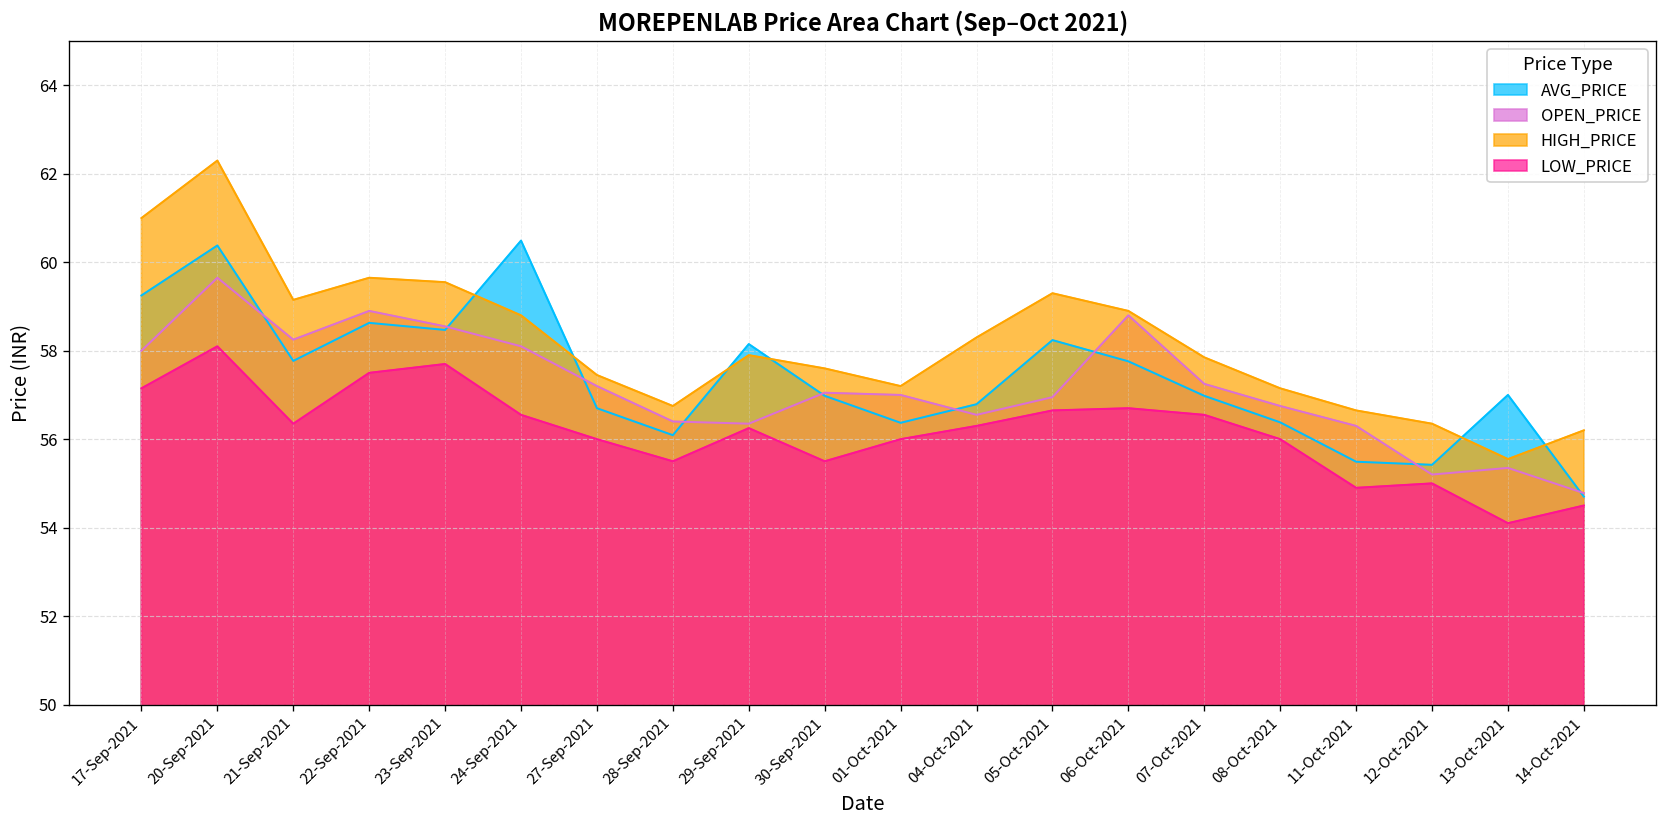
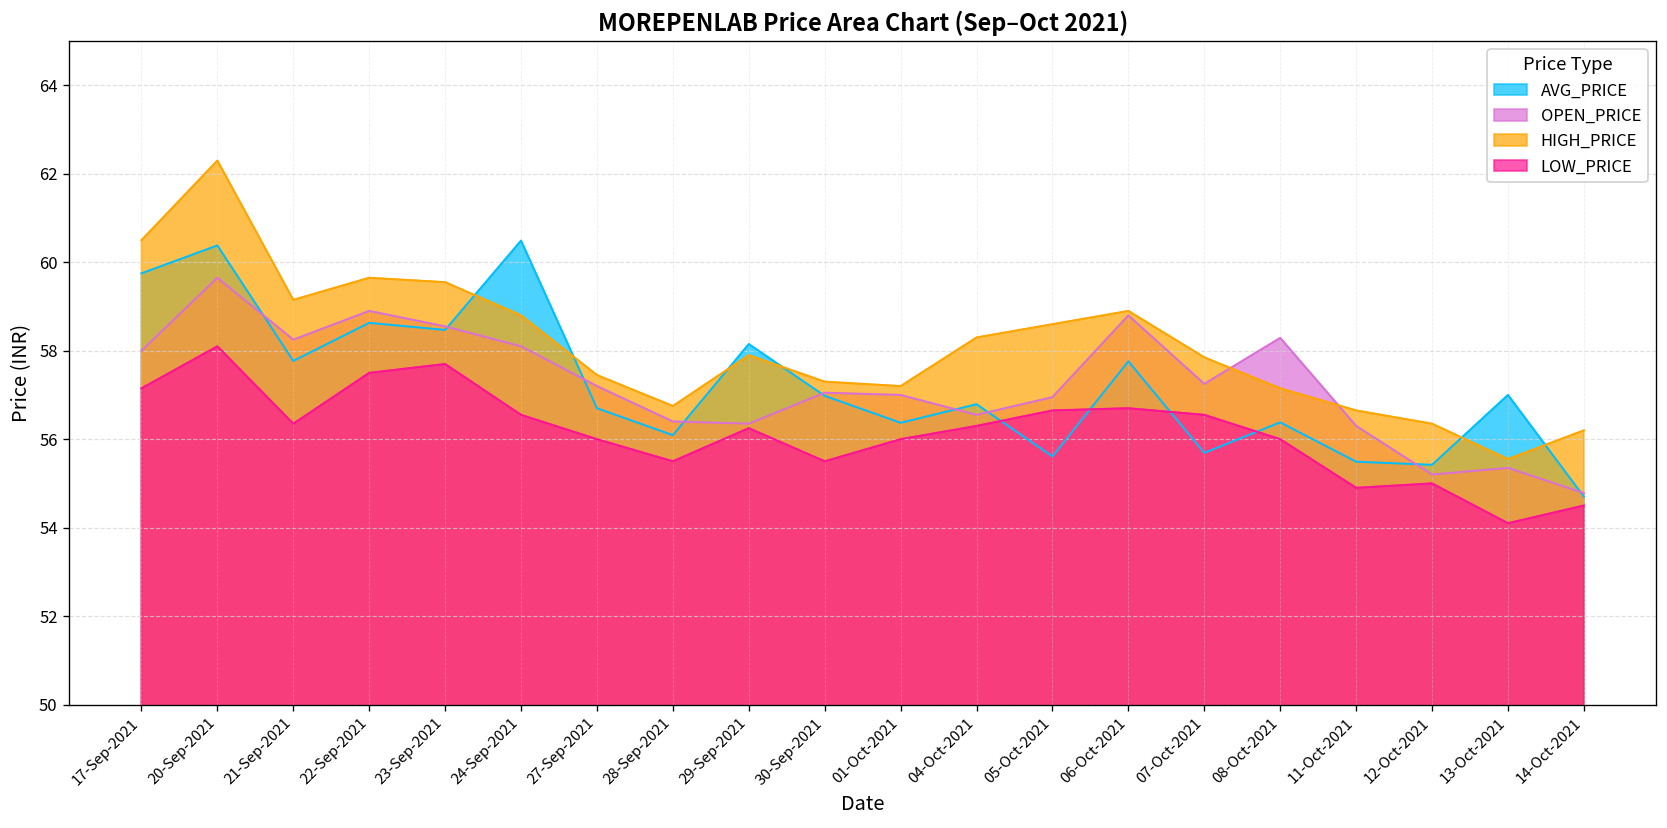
AVG_PRICE, 17-Sep-2021: 59.3 -> 59.8
HIGH_PRICE, 17-Sep-2021: 61.0 -> 60.5
HIGH_PRICE, 30-Sep-2021: 57.6 -> 57.3
AVG_PRICE, 05-Oct-2021: 58.2 -> 55.6
HIGH_PRICE, 05-Oct-2021: 59.3 -> 58.6
AVG_PRICE, 07-Oct-2021: 57.0 -> 55.7
OPEN_PRICE, 08-Oct-2021: 56.8 -> 58.3
